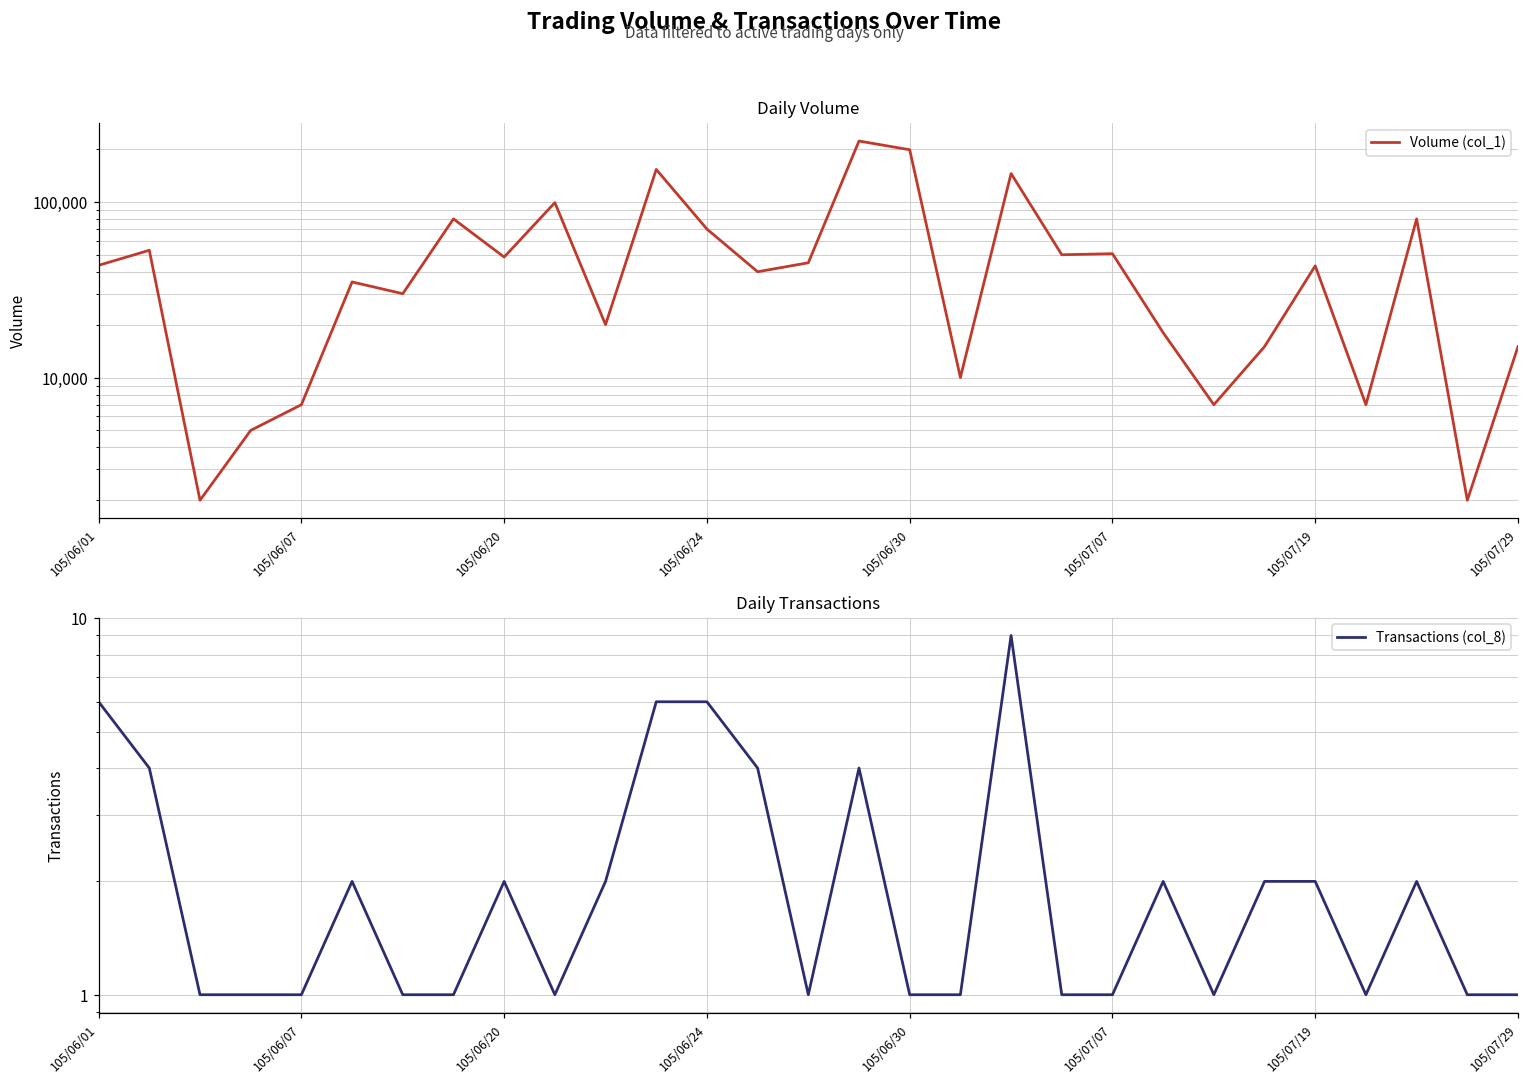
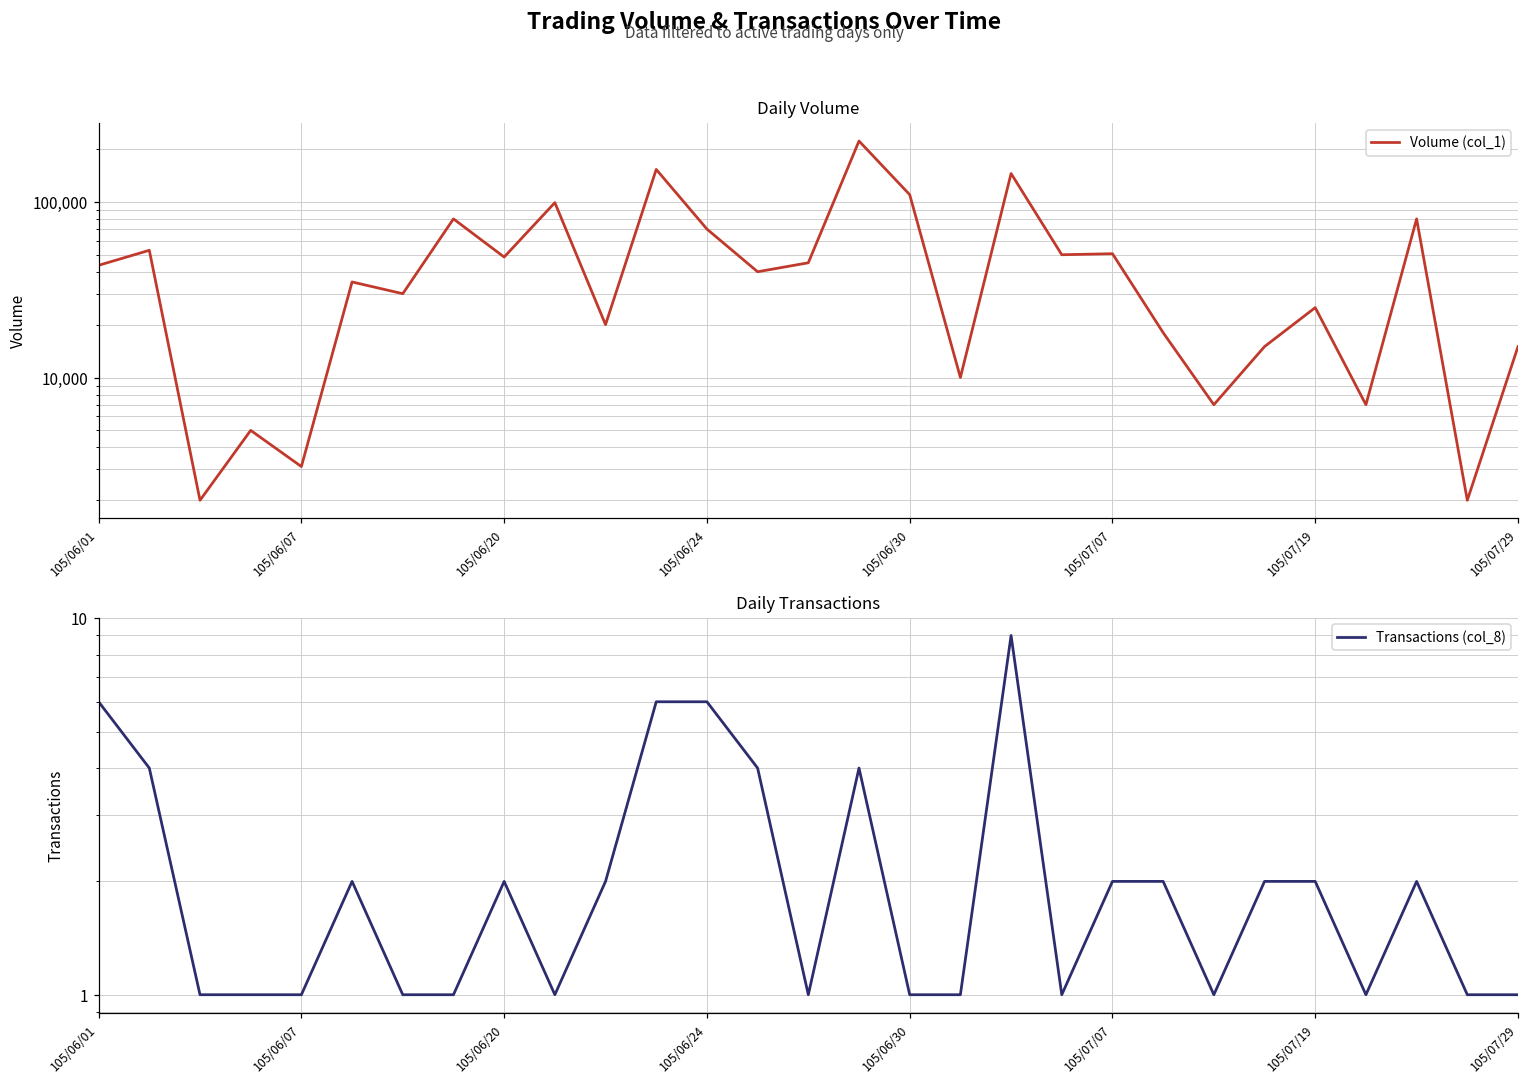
Daily Volume, 105/06/07: 7,000 -> 3,100
Daily Volume, 105/06/30: 200,000 -> 110,000
Daily Volume, 105/07/19: 43,000 -> 25,000
Daily Transactions, 105/07/07: 1 -> 2
